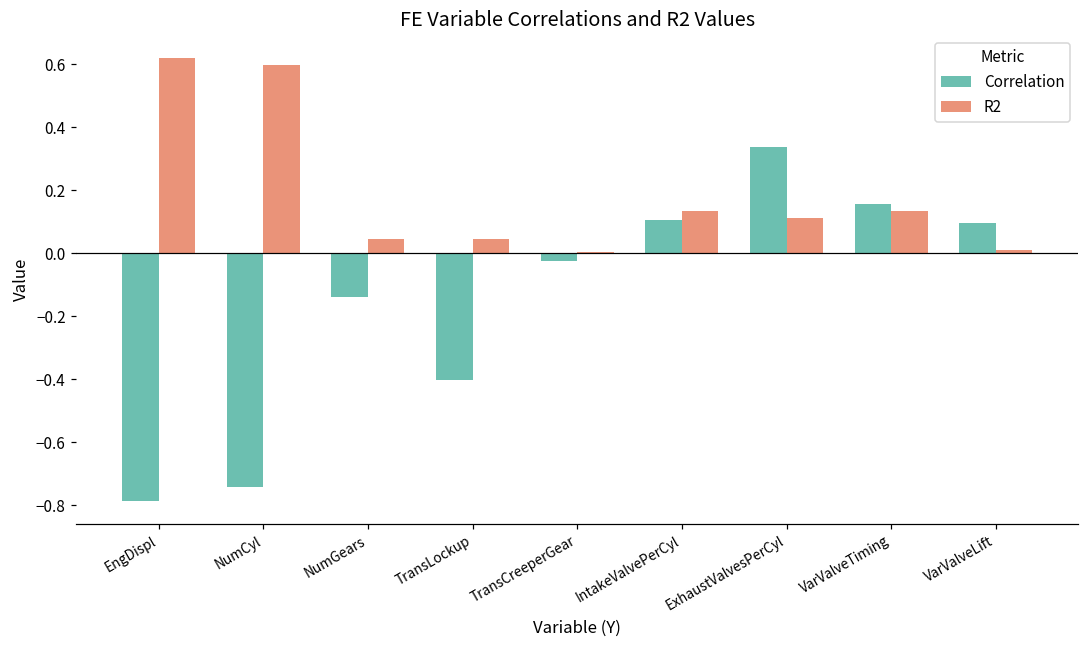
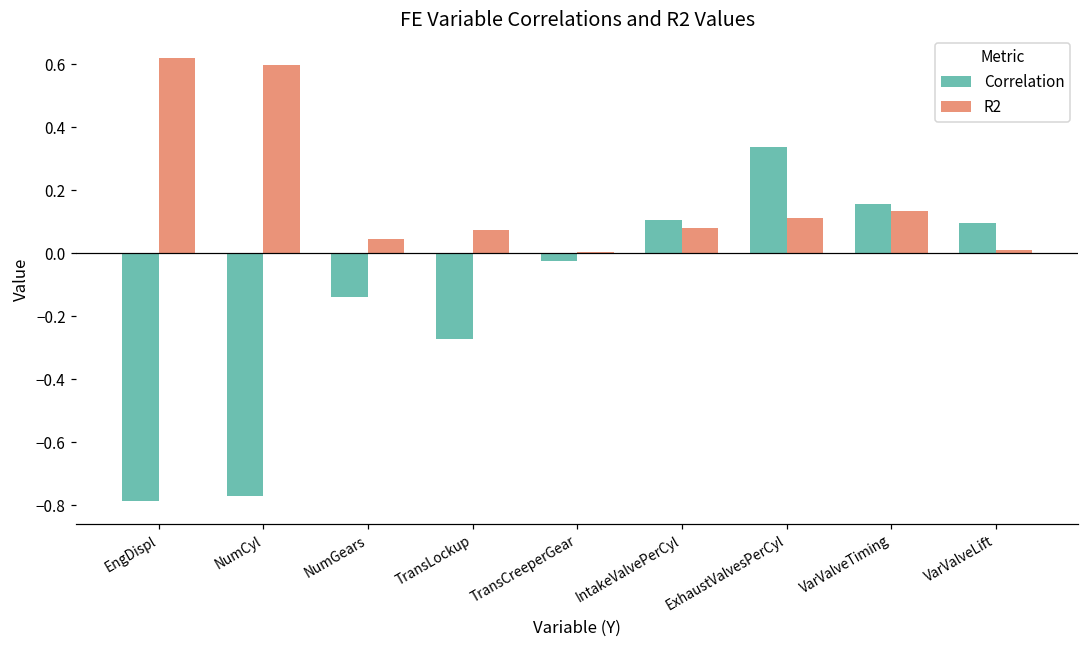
Correlation, NumCyl: -0.74 -> -0.77
Correlation, TransLockup: -0.40 -> -0.27
R2, TransLockup: 0.05 -> 0.07
R2, IntakeValvePerCyl: 0.13 -> 0.08
